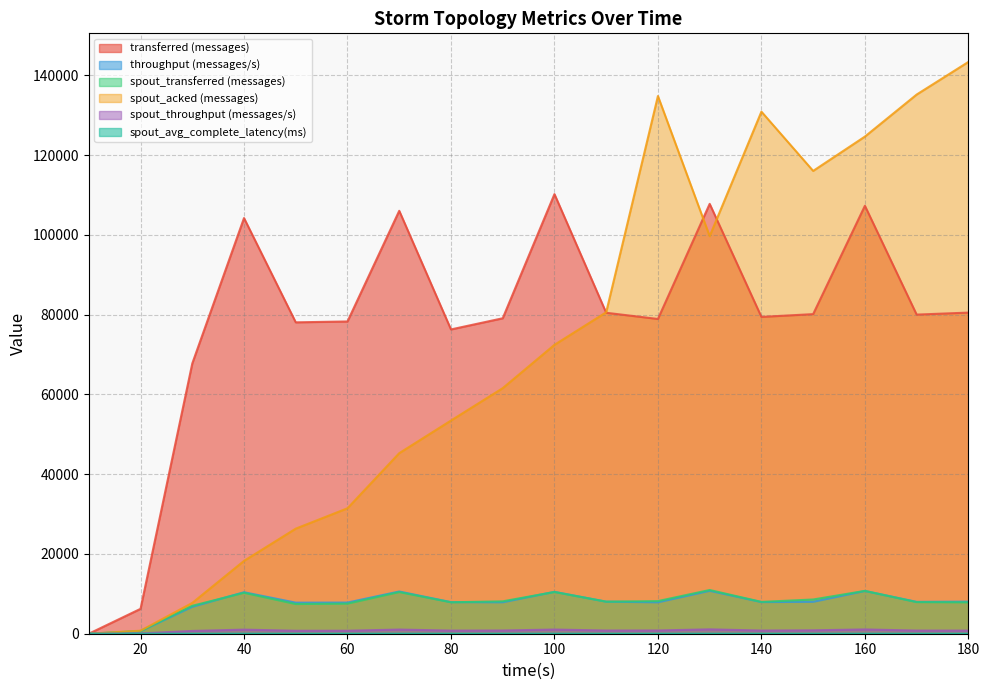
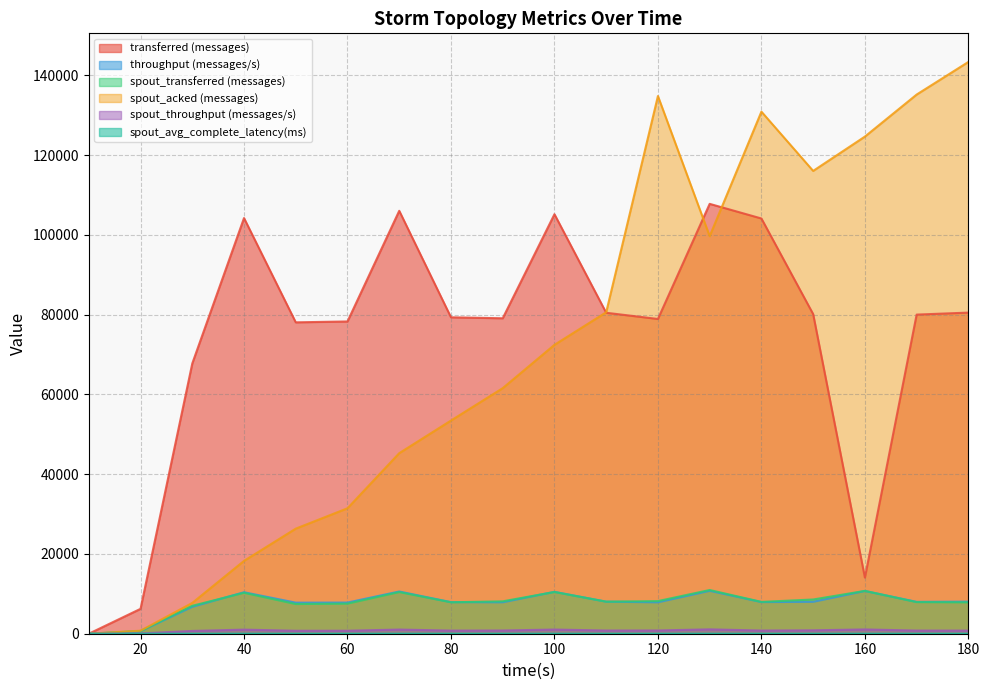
transferred (messages), 80: 76000 -> 79000
transferred (messages), 100: 110000 -> 105000
transferred (messages), 140: 79000 -> 104000
transferred (messages), 160: 107000 -> 14000
